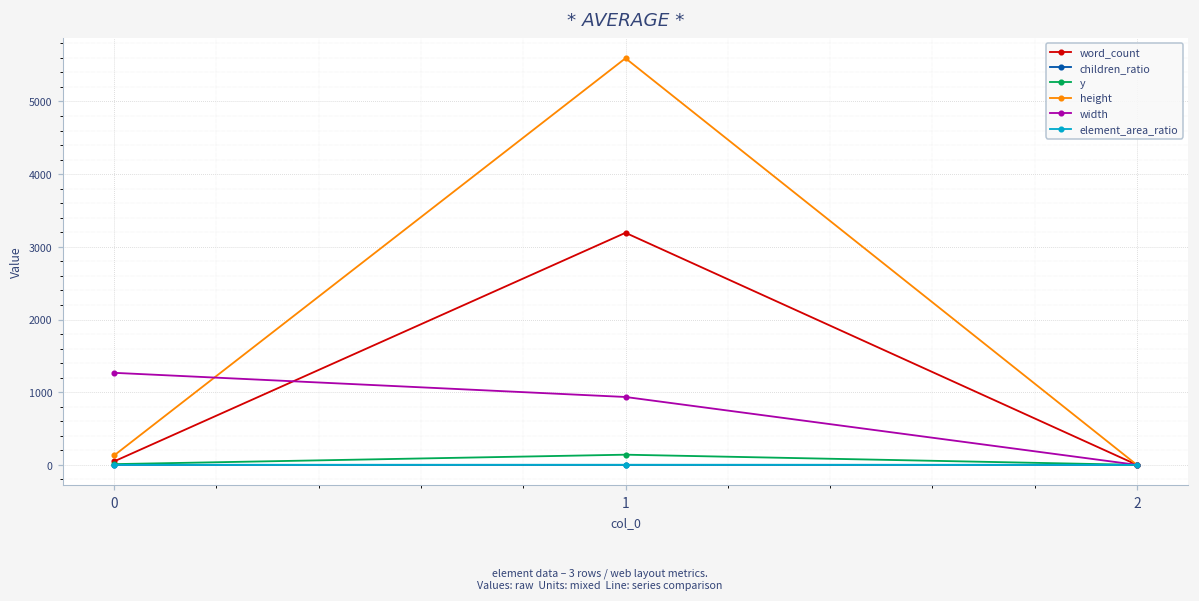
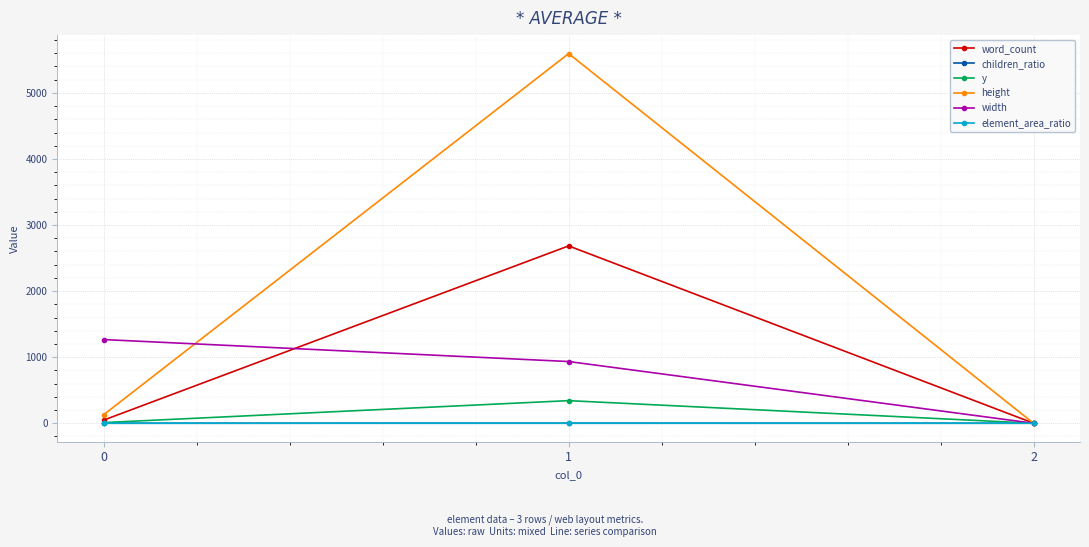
word_count, 1: 3200 -> 2700
y, 1: 100 -> 300
